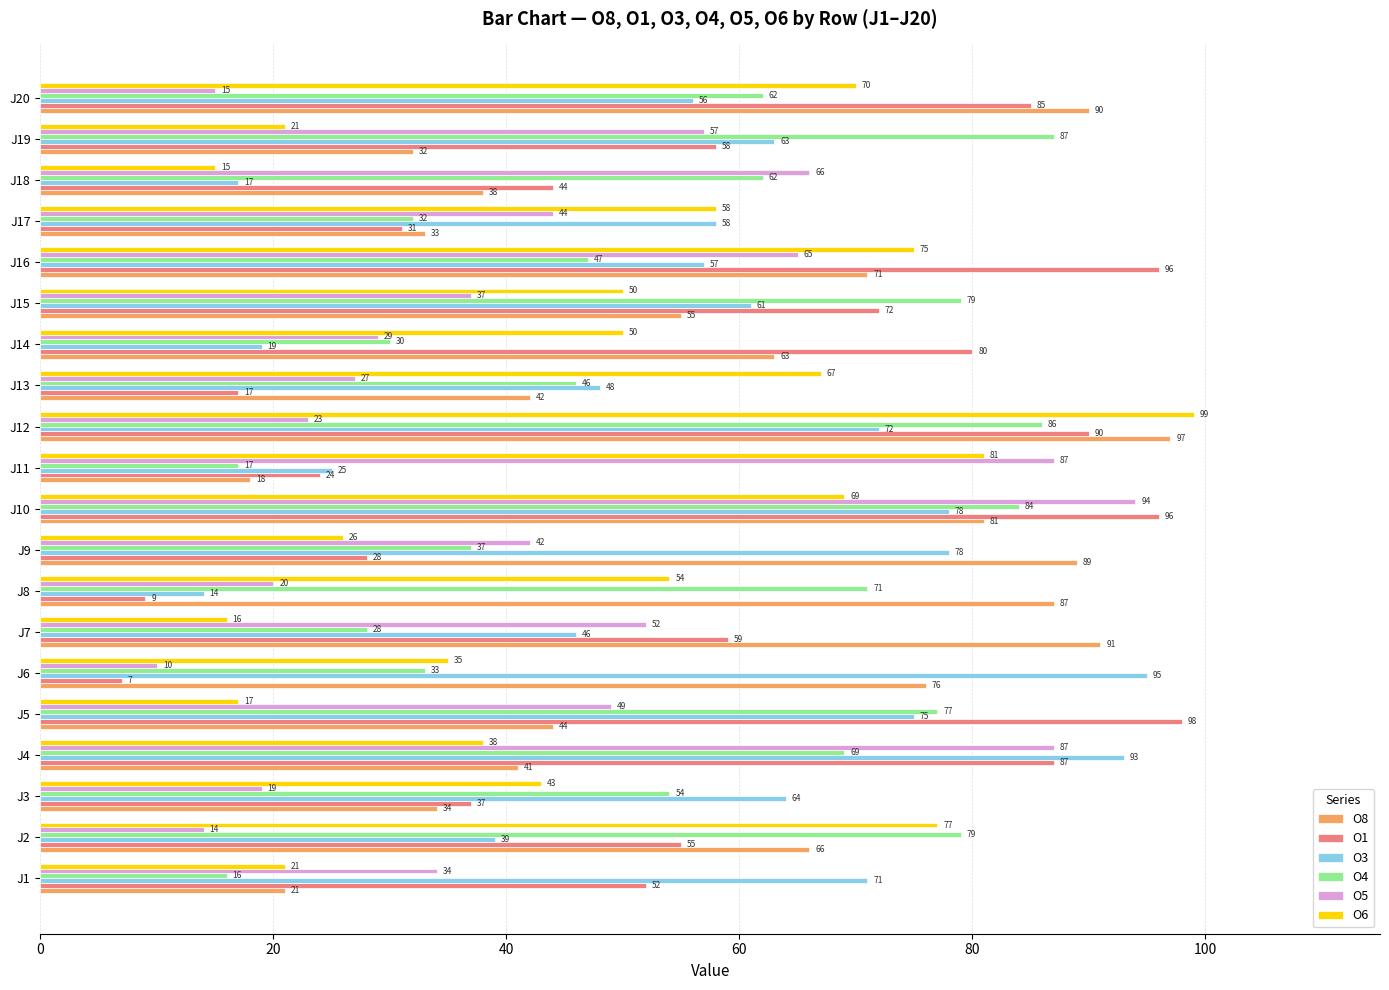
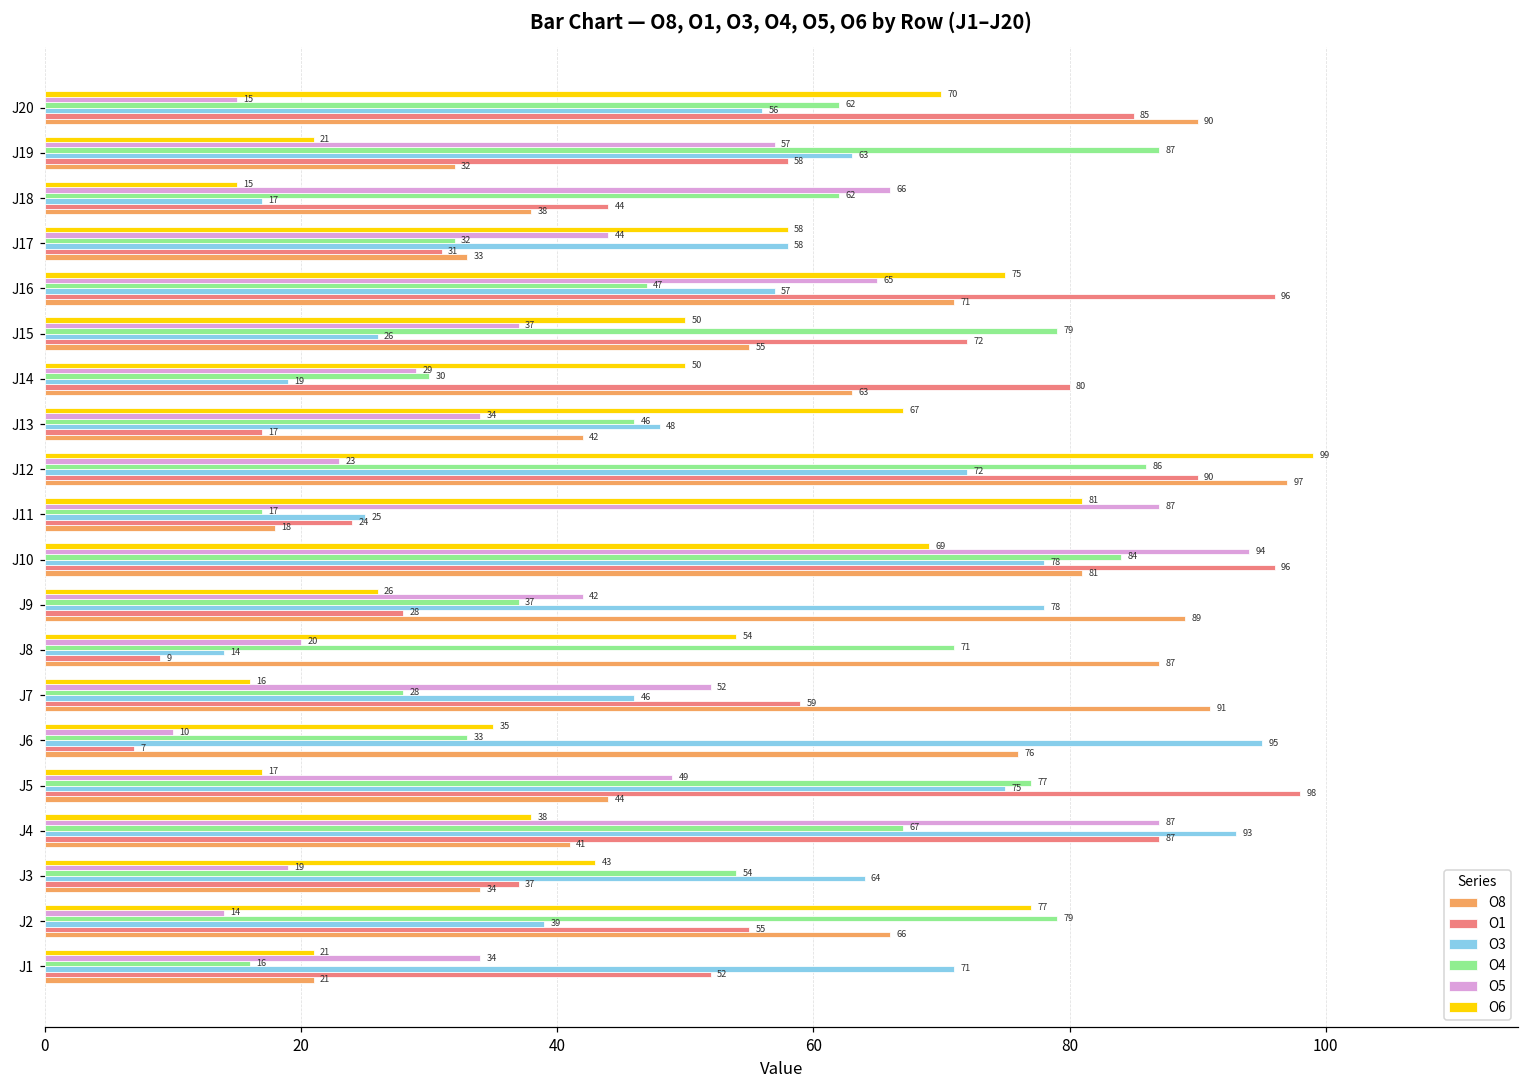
O3, J15: 61 -> 26
O5, J13: 27 -> 34
O4, J4: 69 -> 67
